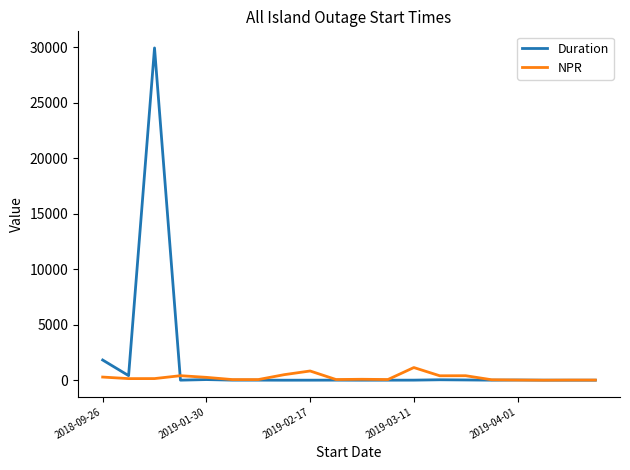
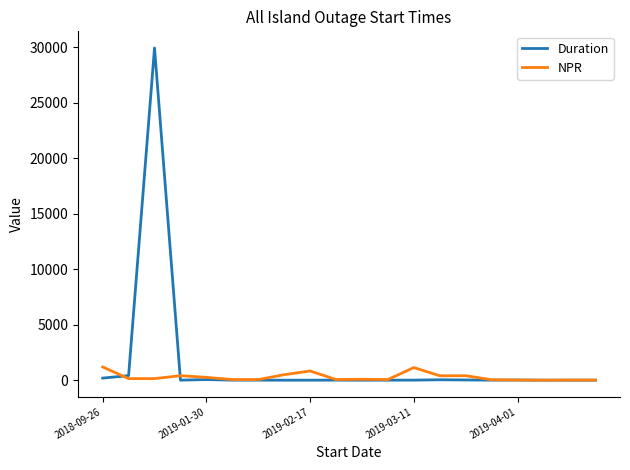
Duration, 2018-09-26: 1800 -> 200
NPR, 2018-09-26: 300 -> 1200
